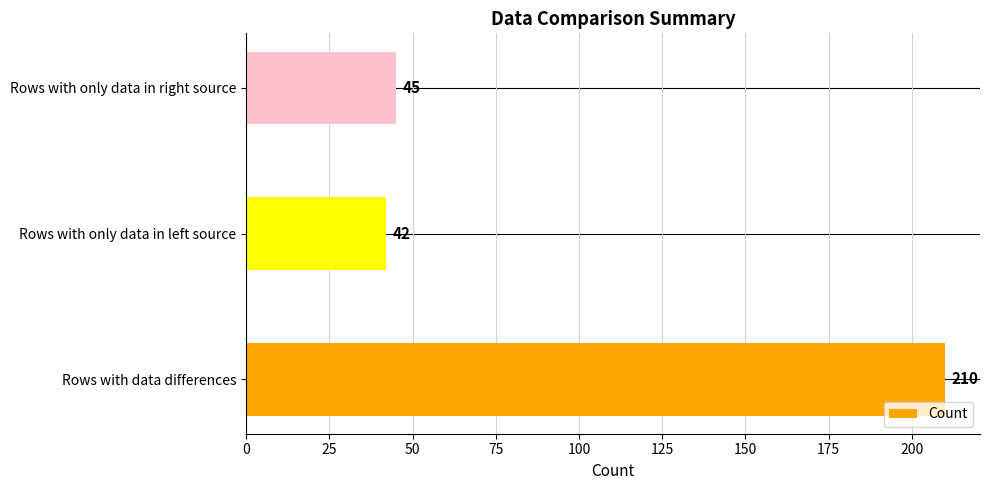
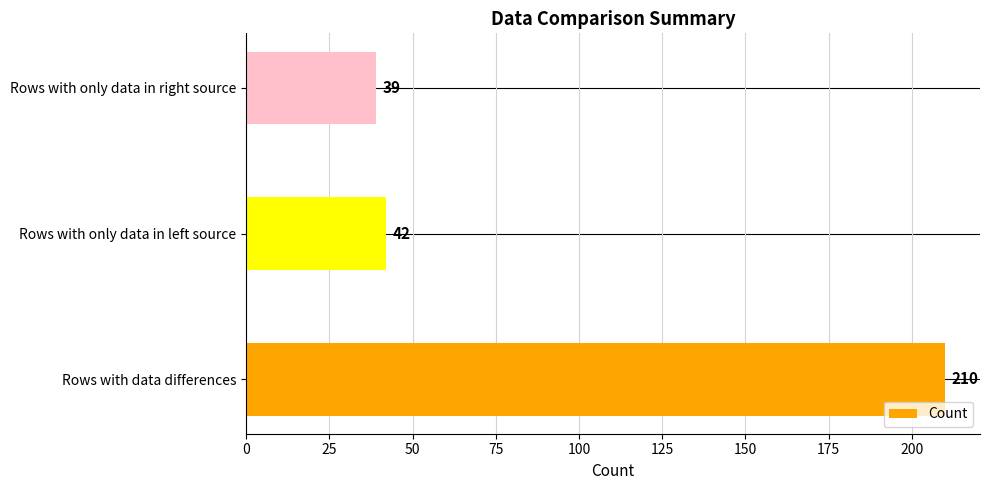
Rows with only data in right source: 45 -> 39
